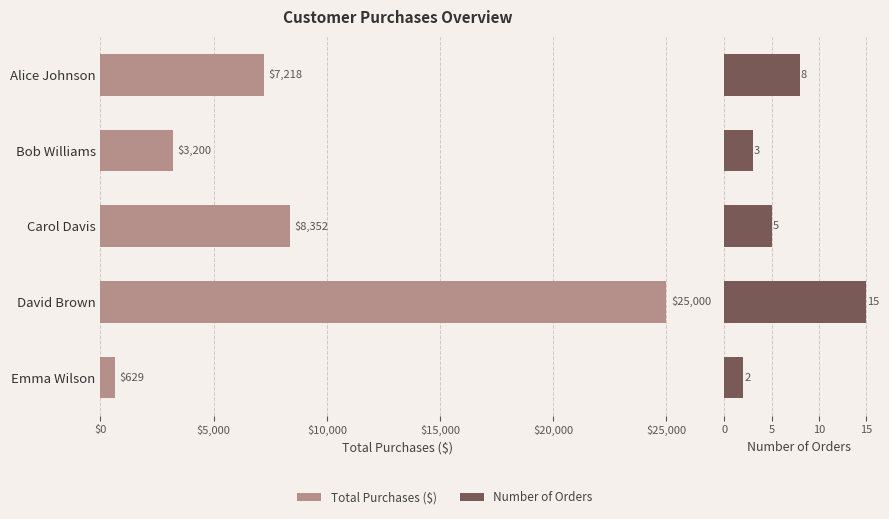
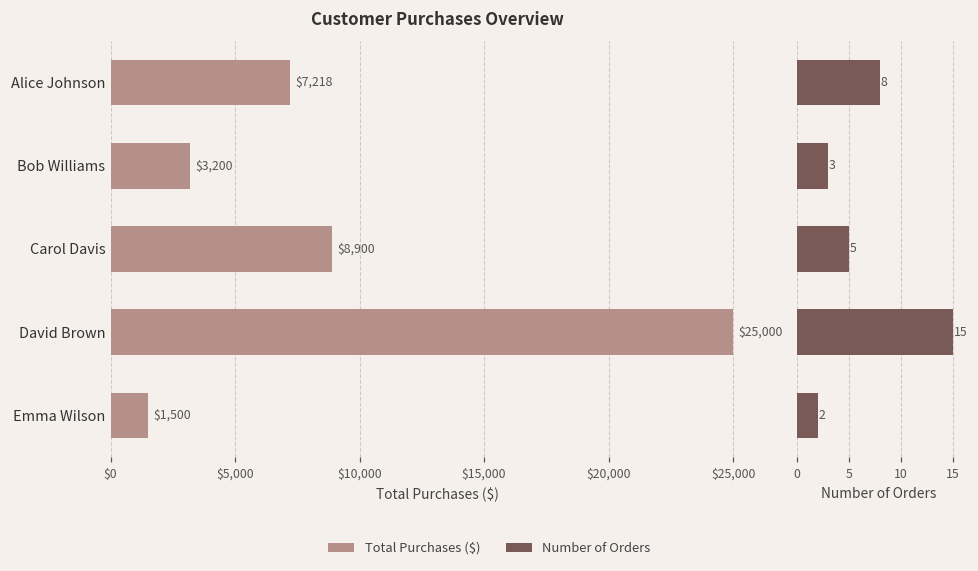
Customer Purchases Overview, Carol Davis: $8,352 -> $8,900
Customer Purchases Overview, Emma Wilson: $629 -> $1,500
